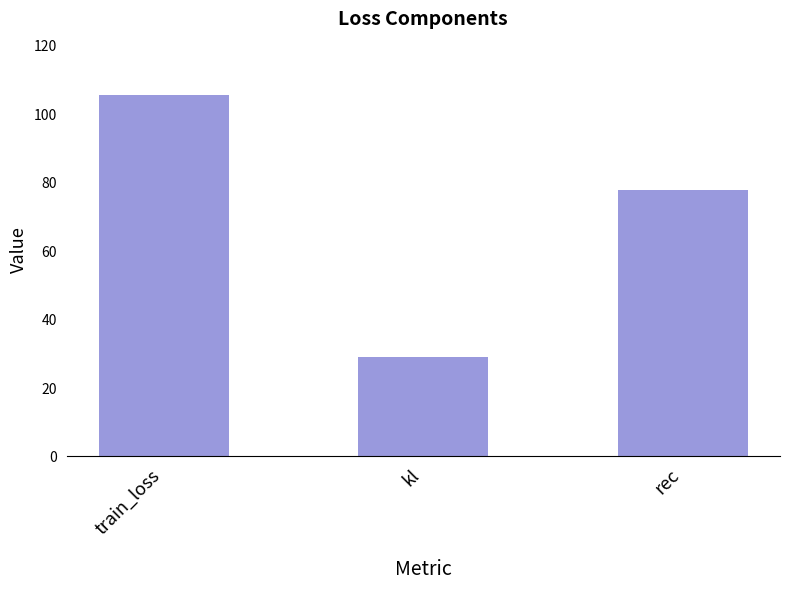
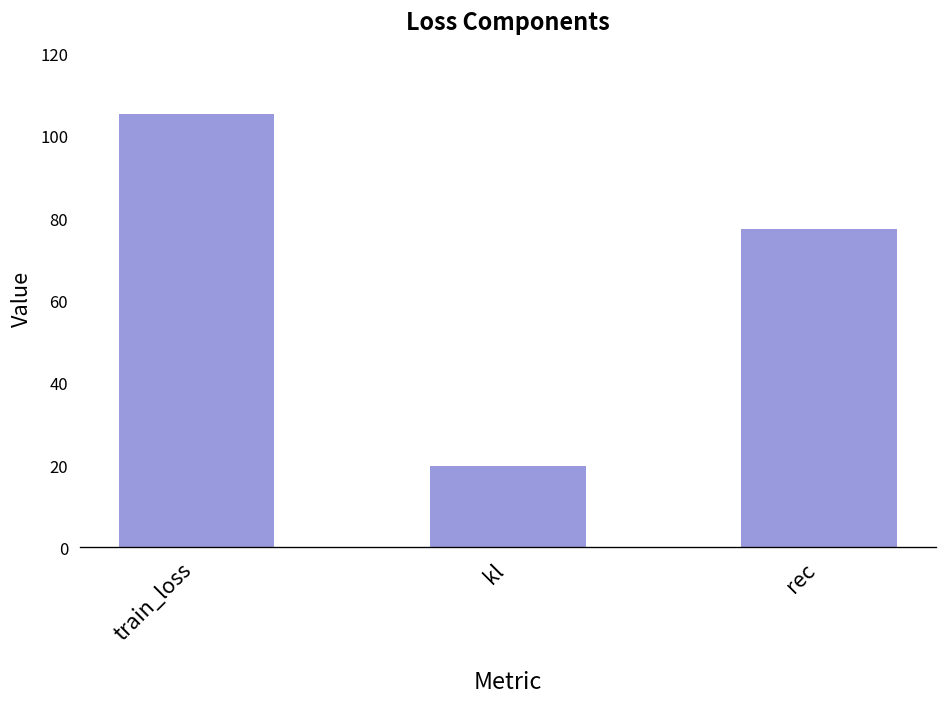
kl: 29 -> 20
